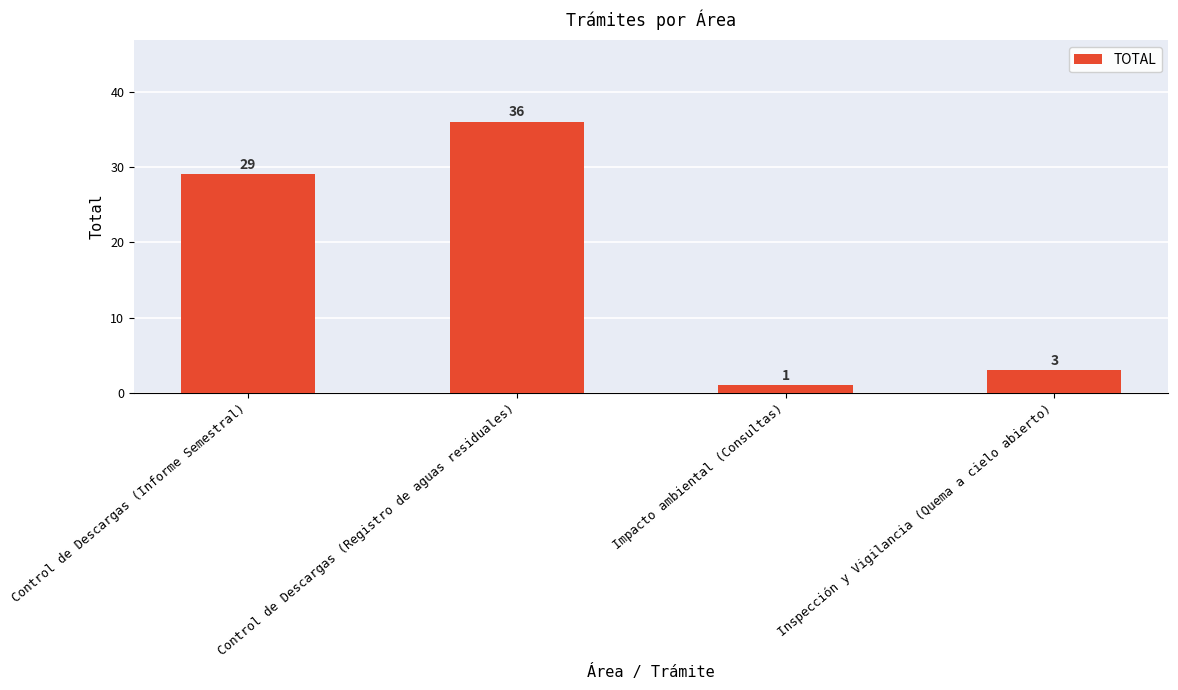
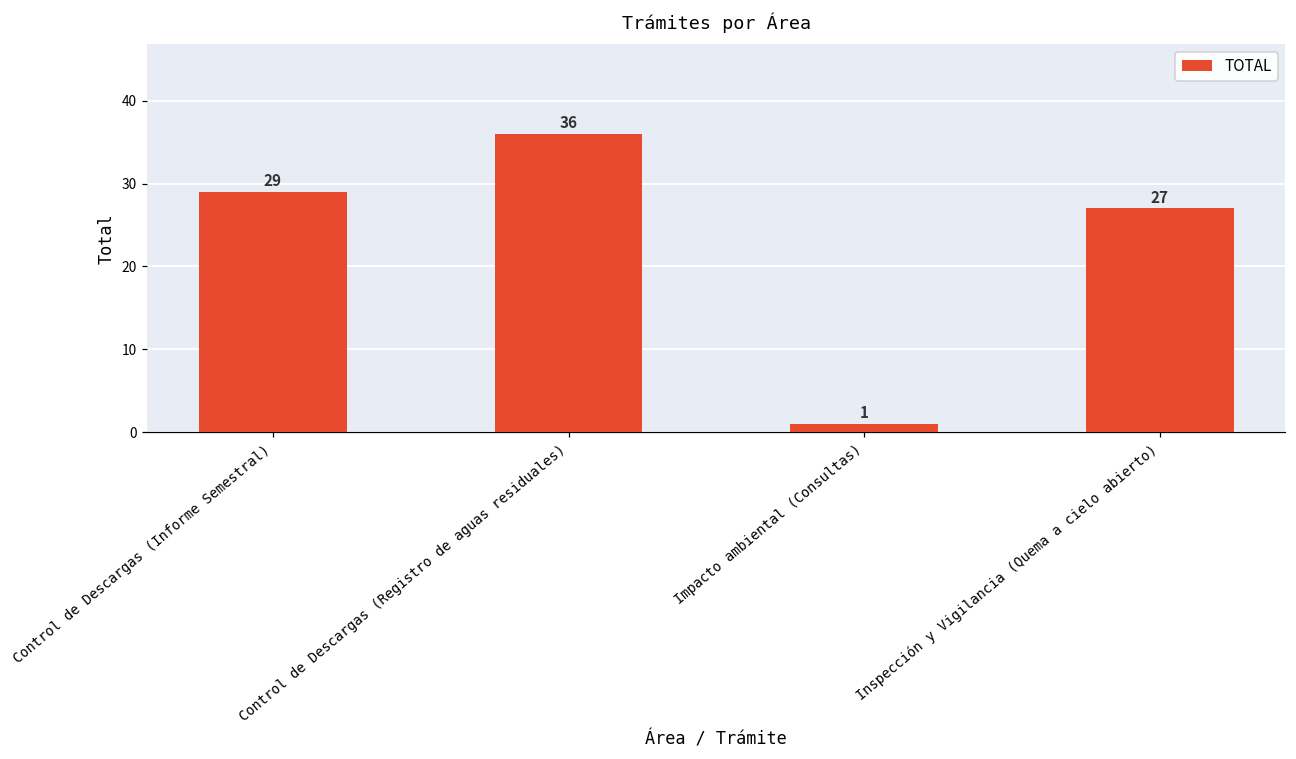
Inspección y Vigilancia (Quema a cielo abierto): 3 -> 27
